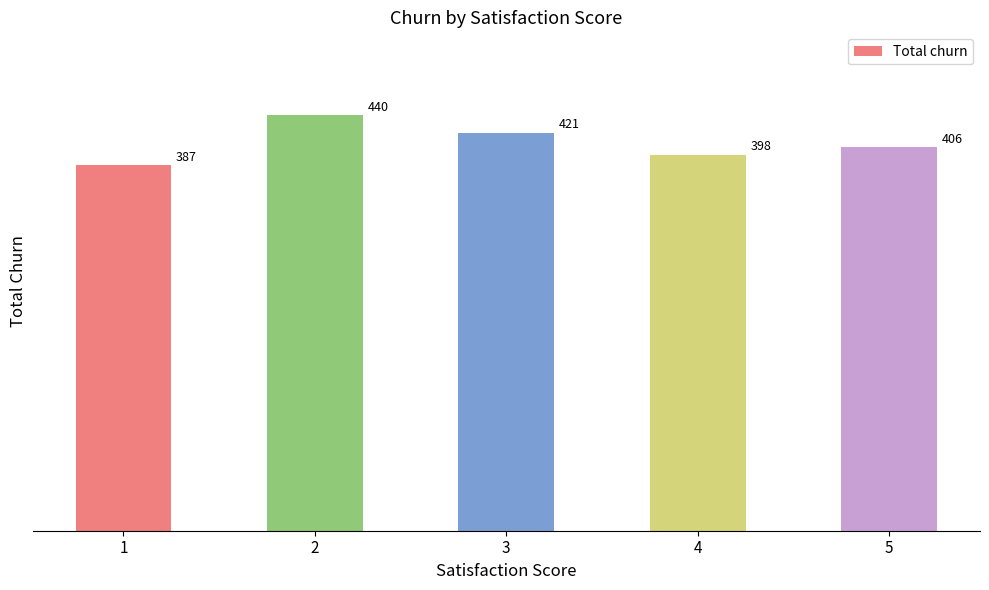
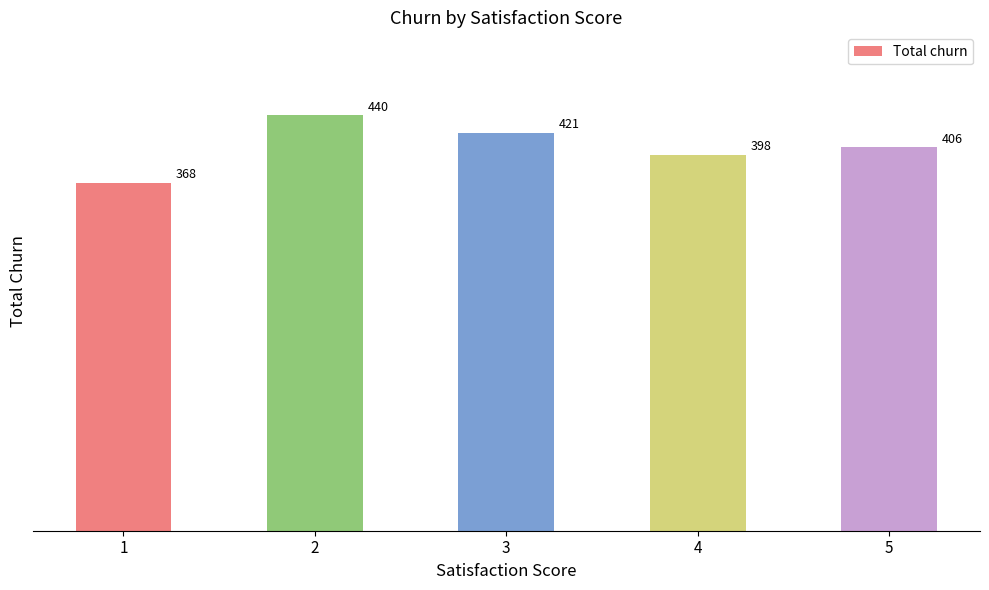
1: 387 -> 368
